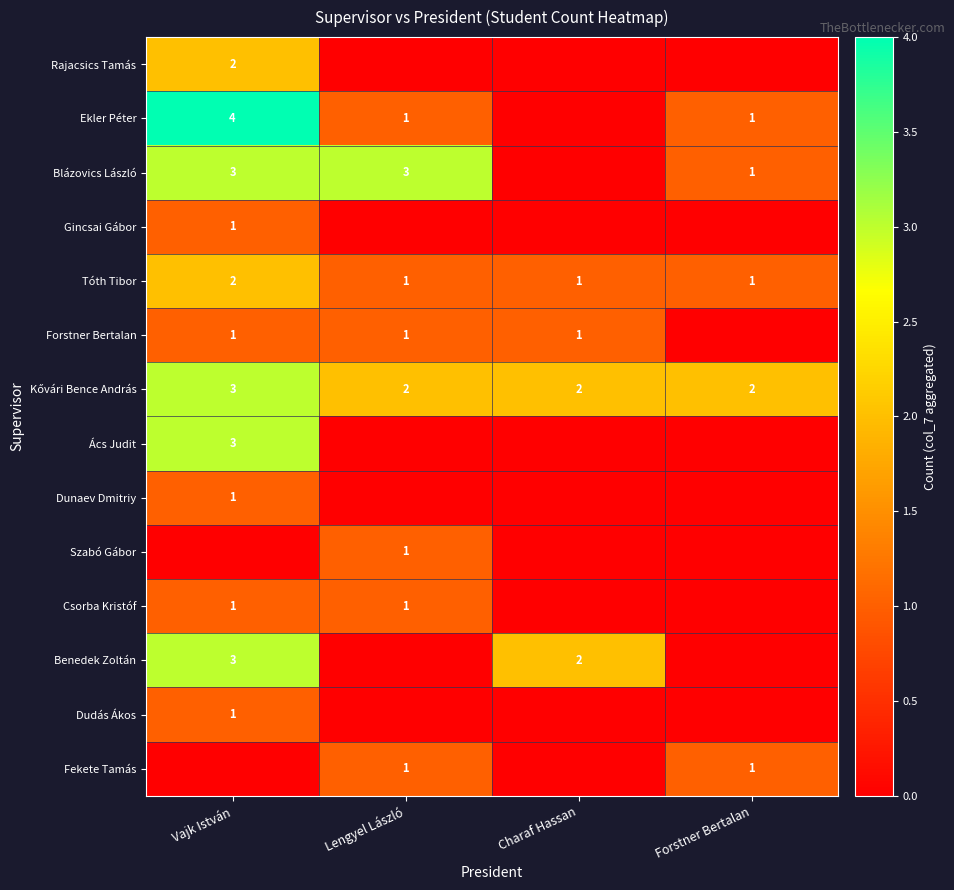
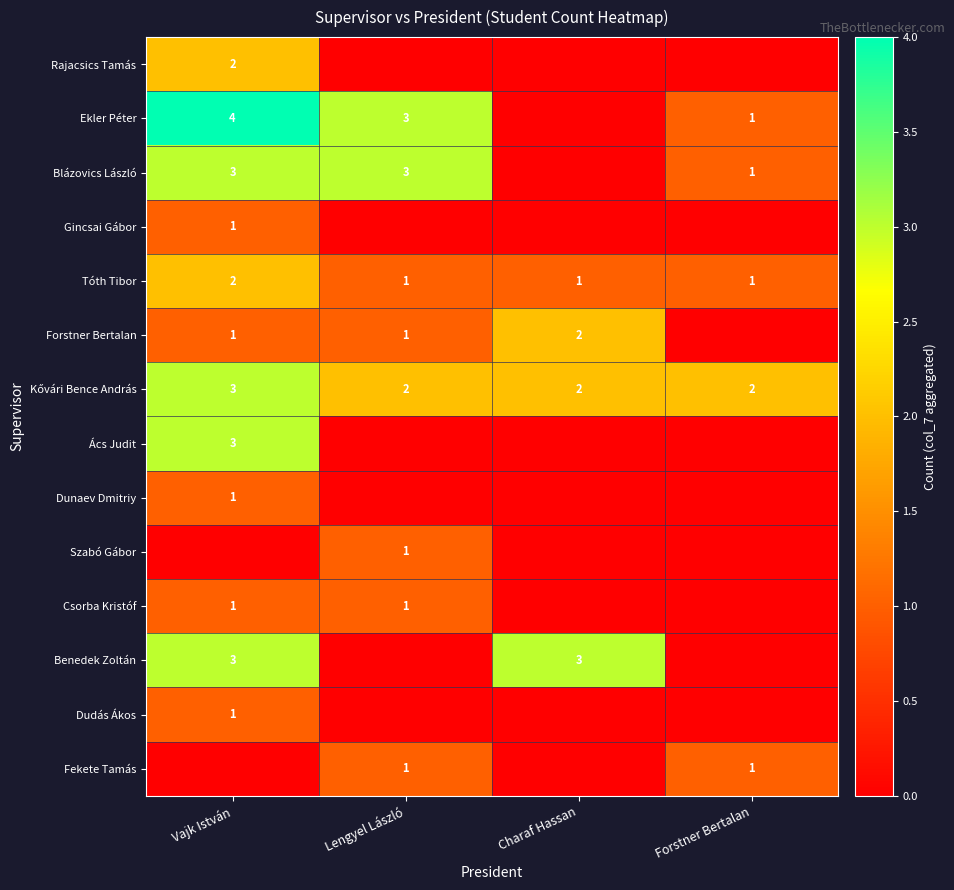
Ekler Péter, Lengyel László: 1 -> 3
Forstner Bertalan, Charaf Hassan: 1 -> 2
Benedek Zoltán, Charaf Hassan: 2 -> 3
